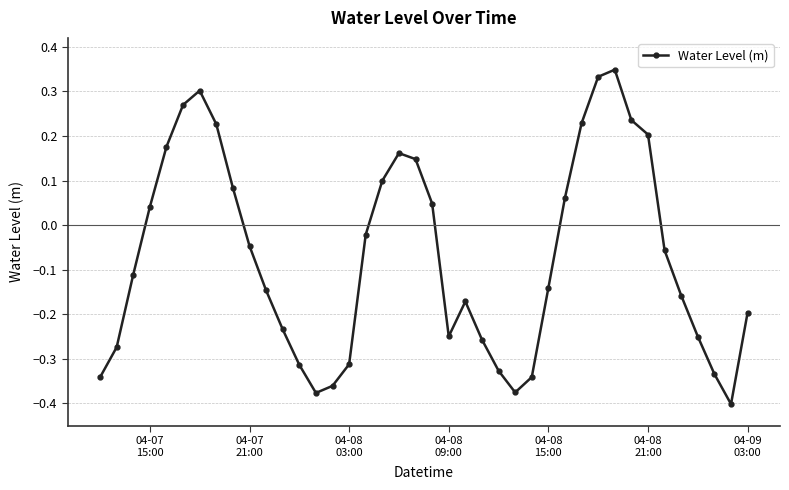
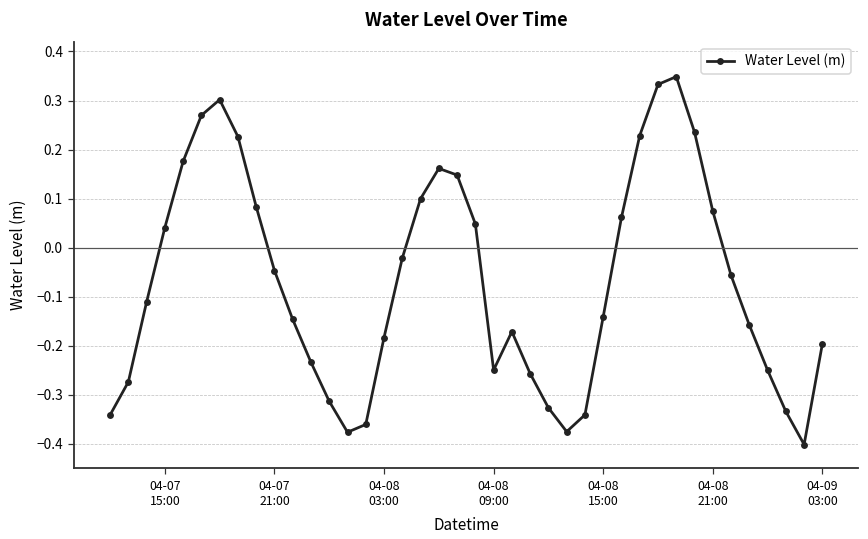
04-08 03:00: -0.31 -> -0.18
04-08 21:00: 0.20 -> 0.07
